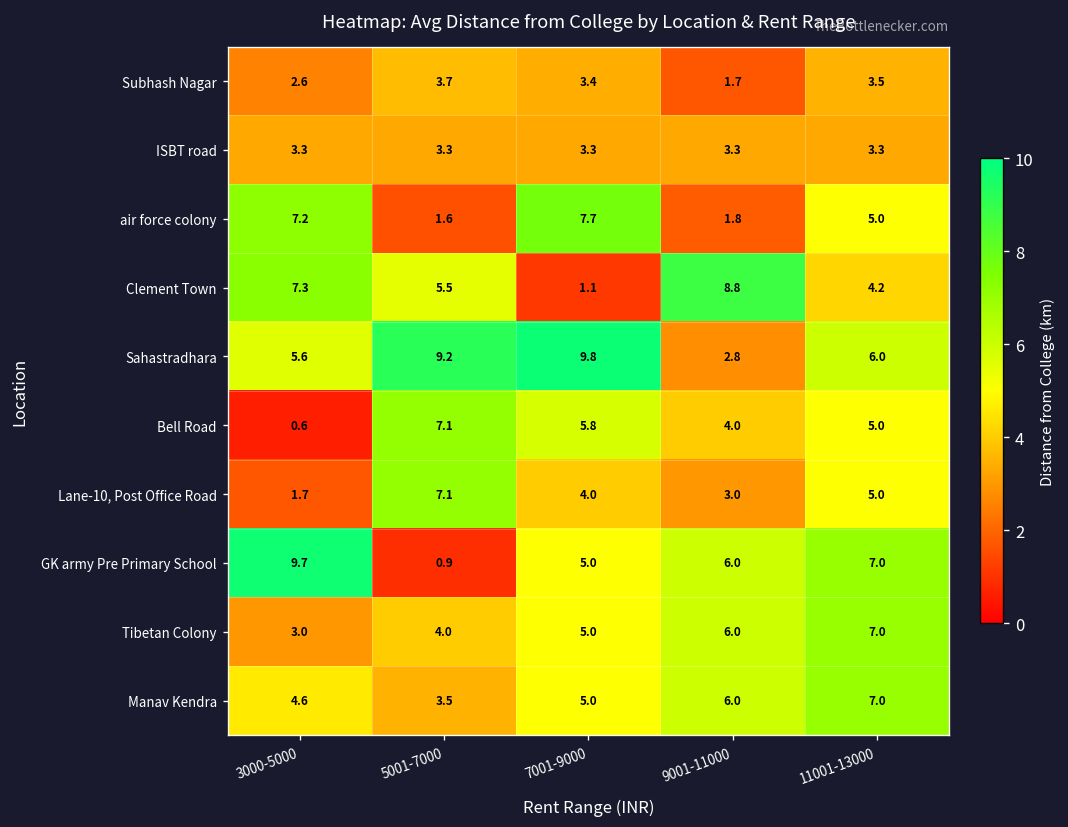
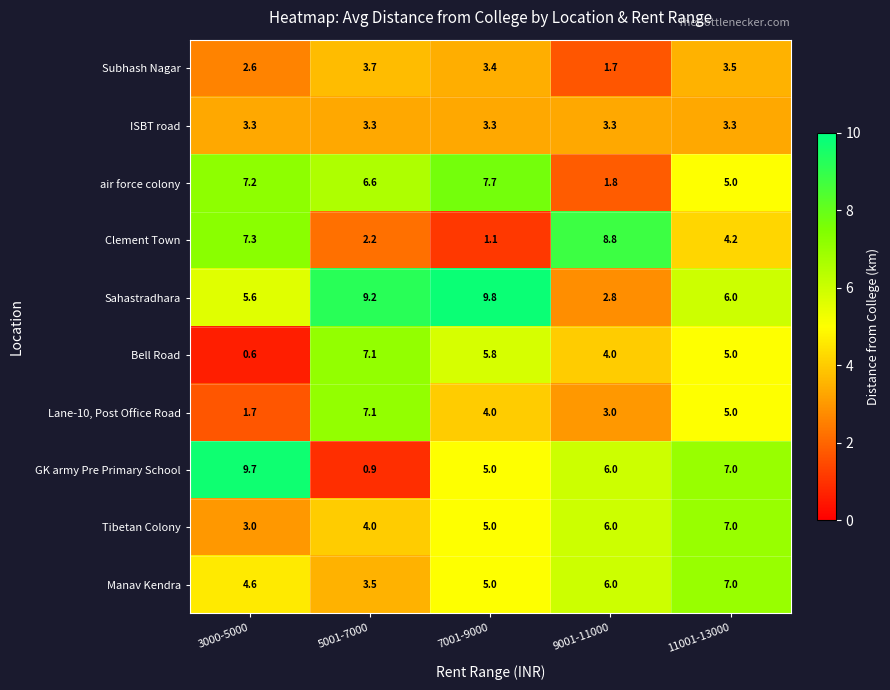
air force colony, 5001-7000: 1.6 -> 6.6
Clement Town, 5001-7000: 5.5 -> 2.2
